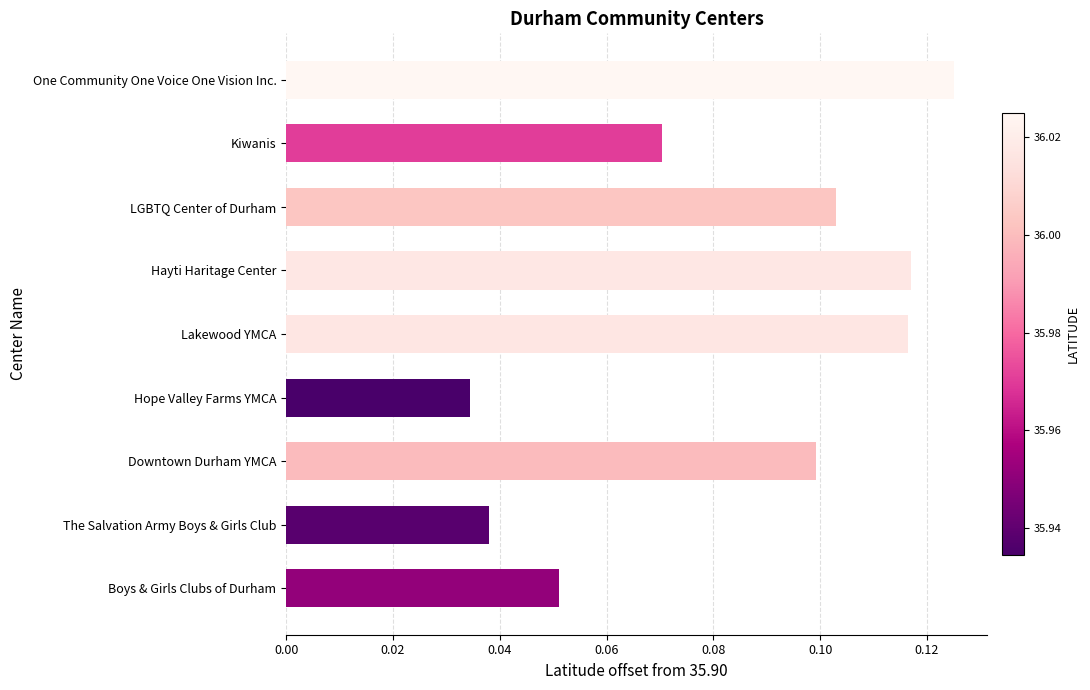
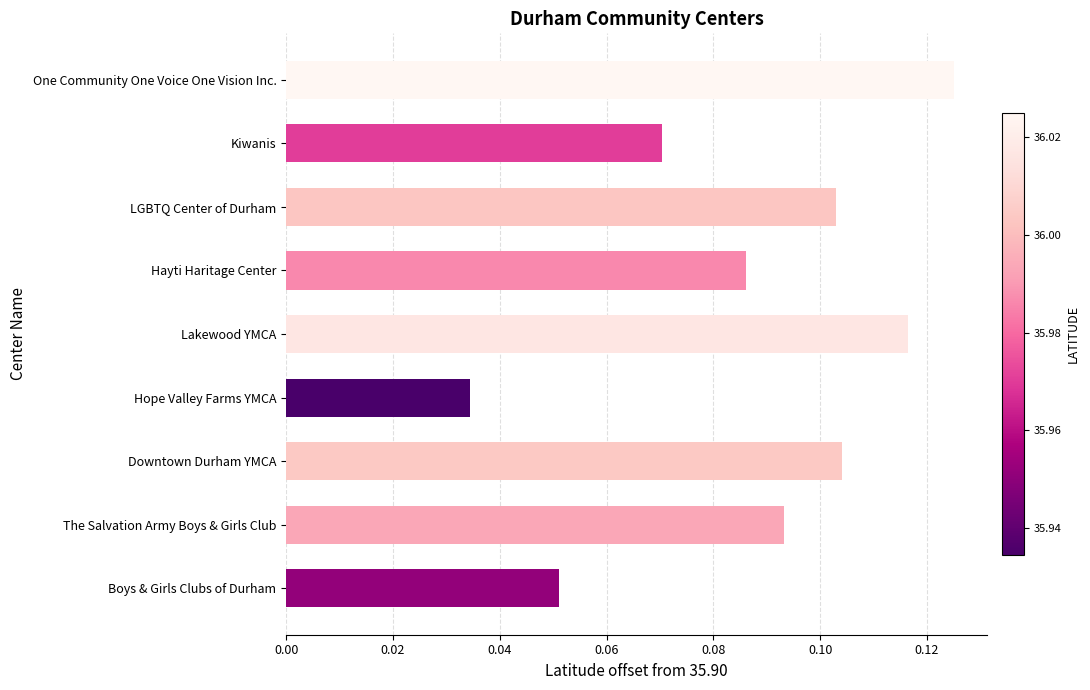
Hayti Haritage Center: 0.117 -> 0.086
Downtown Durham YMCA: 0.099 -> 0.104
The Salvation Army Boys & Girls Club: 0.038 -> 0.093
